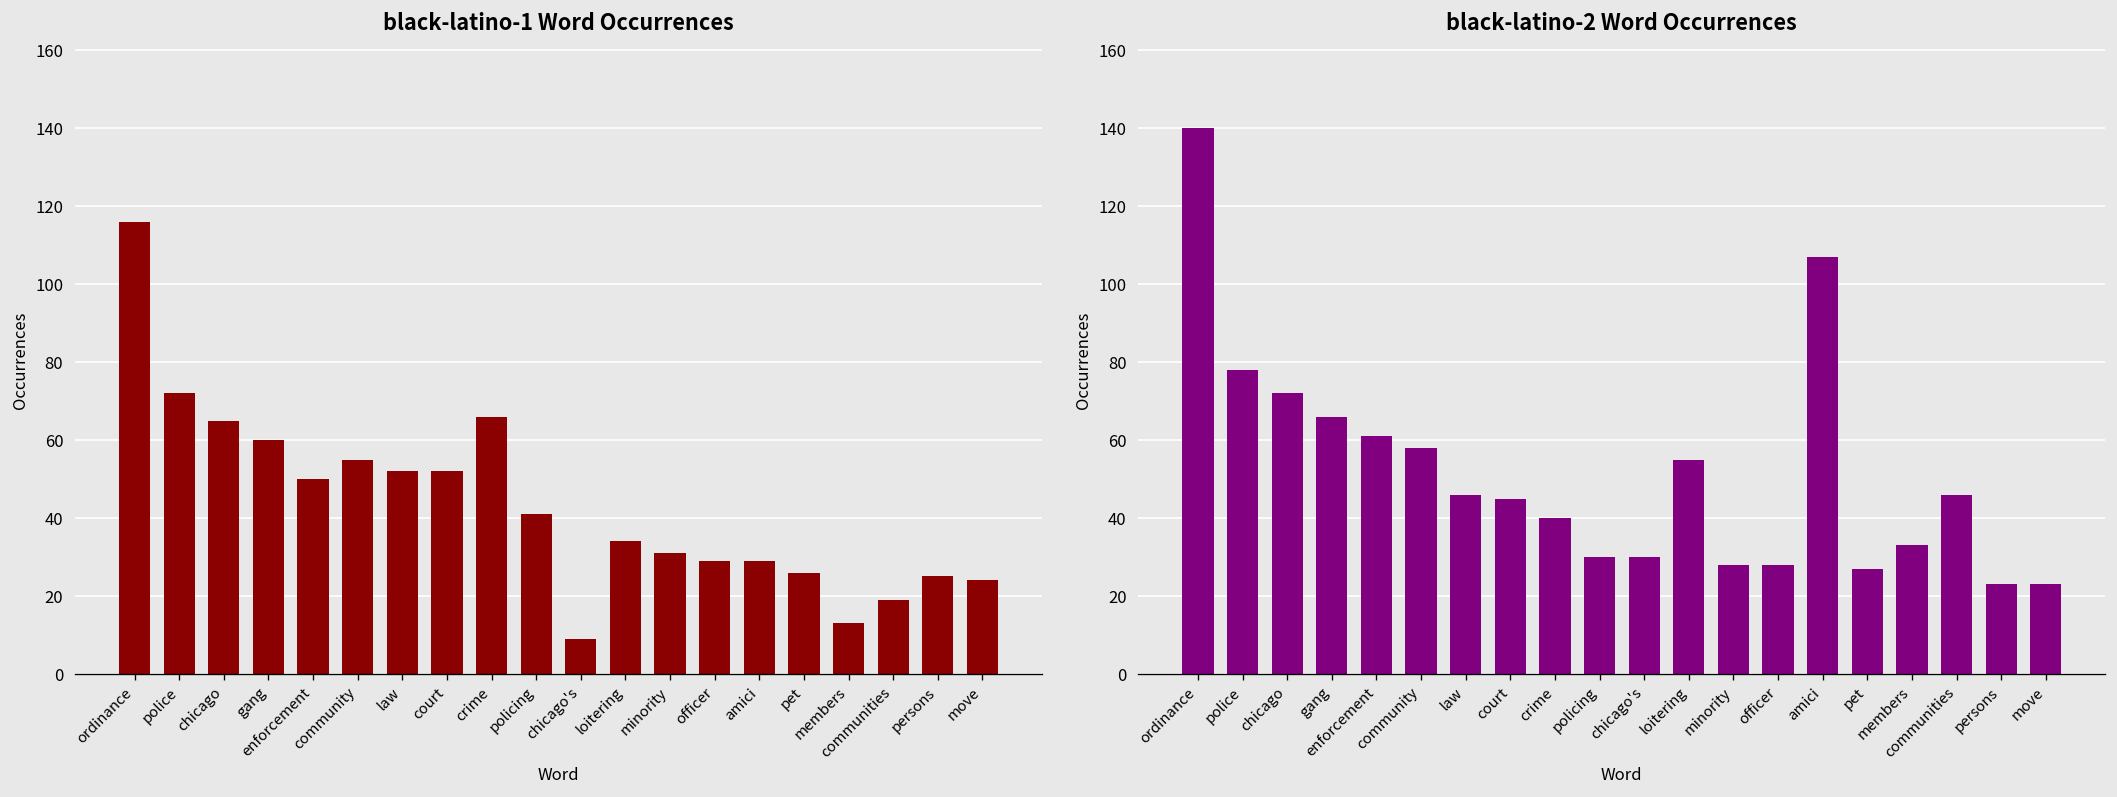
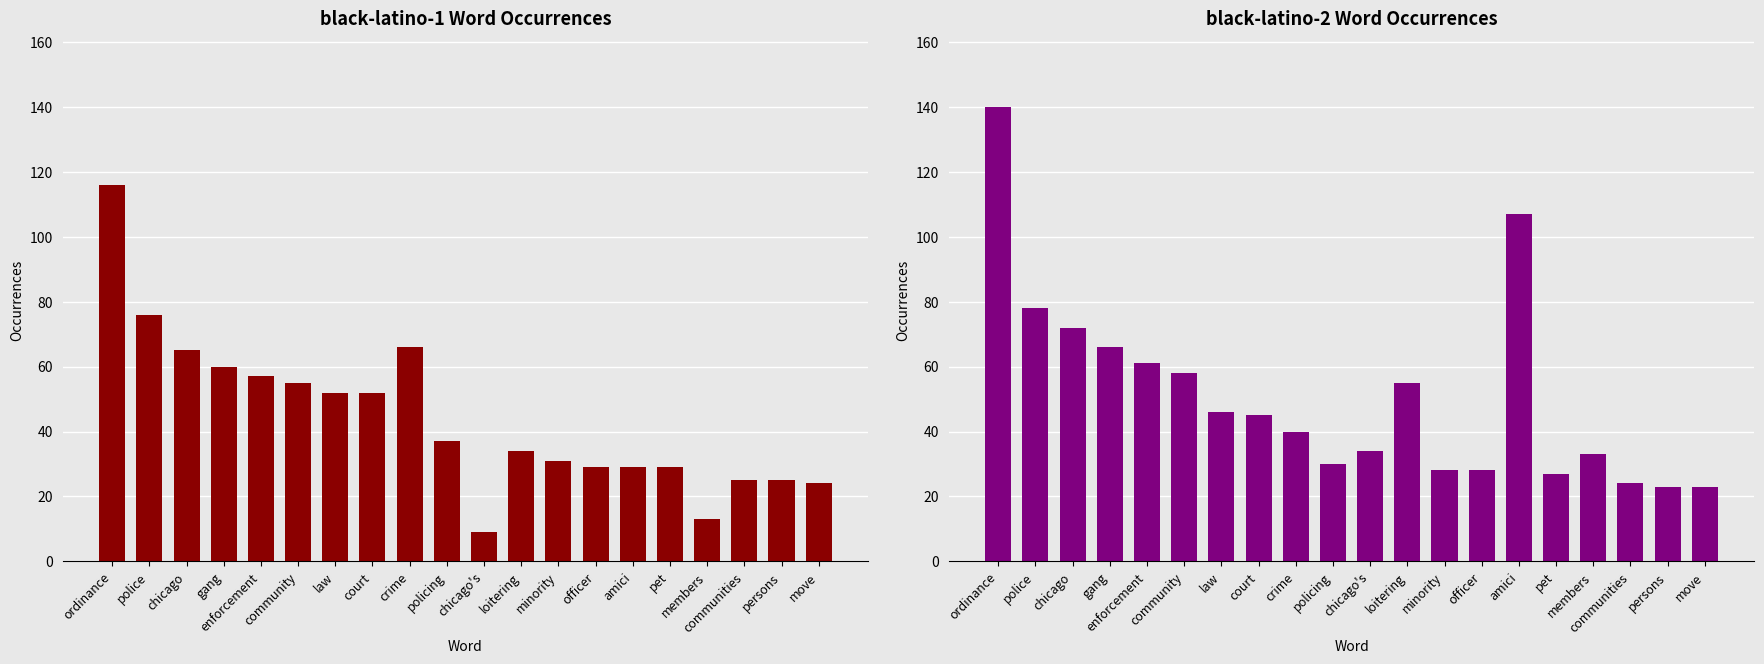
black-latino-1 Word Occurrences, police: 72 -> 76
black-latino-1 Word Occurrences, enforcement: 50 -> 57
black-latino-1 Word Occurrences, policing: 41 -> 37
black-latino-1 Word Occurrences, pet: 26 -> 29
black-latino-1 Word Occurrences, communities: 19 -> 25
black-latino-2 Word Occurrences, chicago's: 30 -> 34
black-latino-2 Word Occurrences, communities: 46 -> 24
